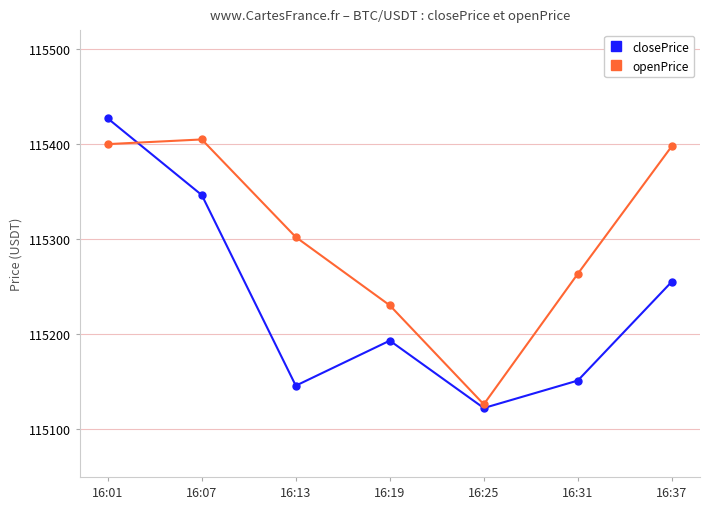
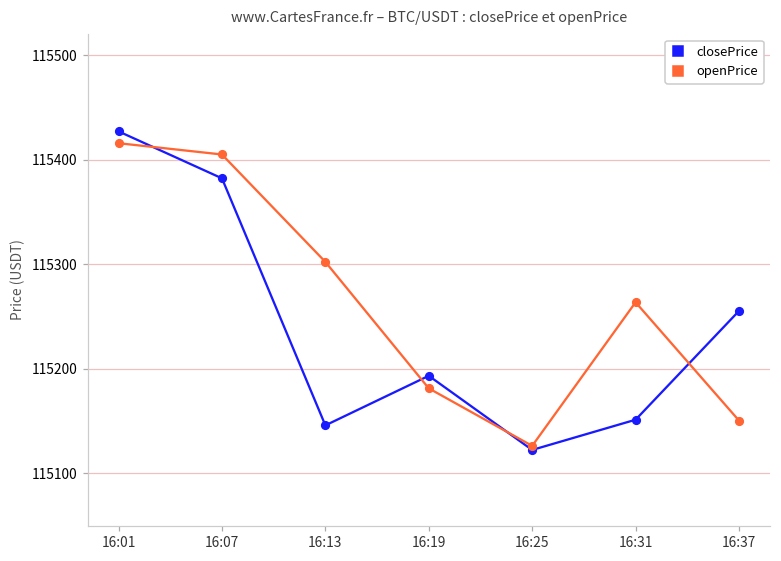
openPrice, 16:01: 115400 -> 115420
closePrice, 16:07: 115350 -> 115380
openPrice, 16:19: 115230 -> 115180
openPrice, 16:37: 115400 -> 115150
